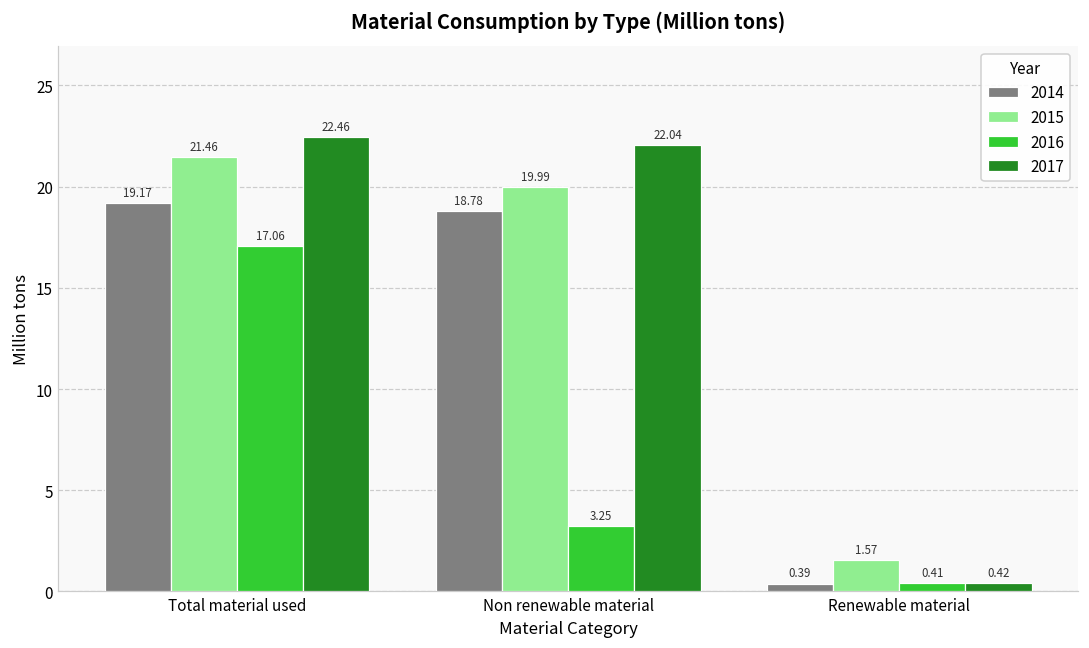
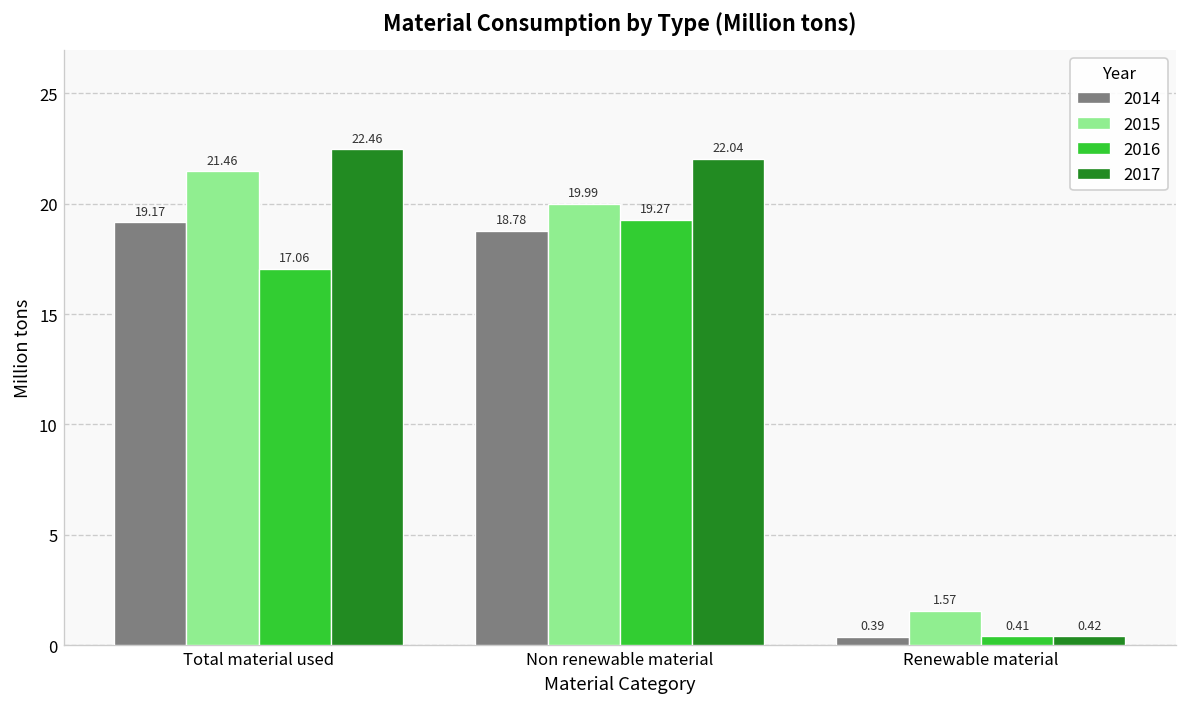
2016, Non renewable material: 3.25 -> 19.27
